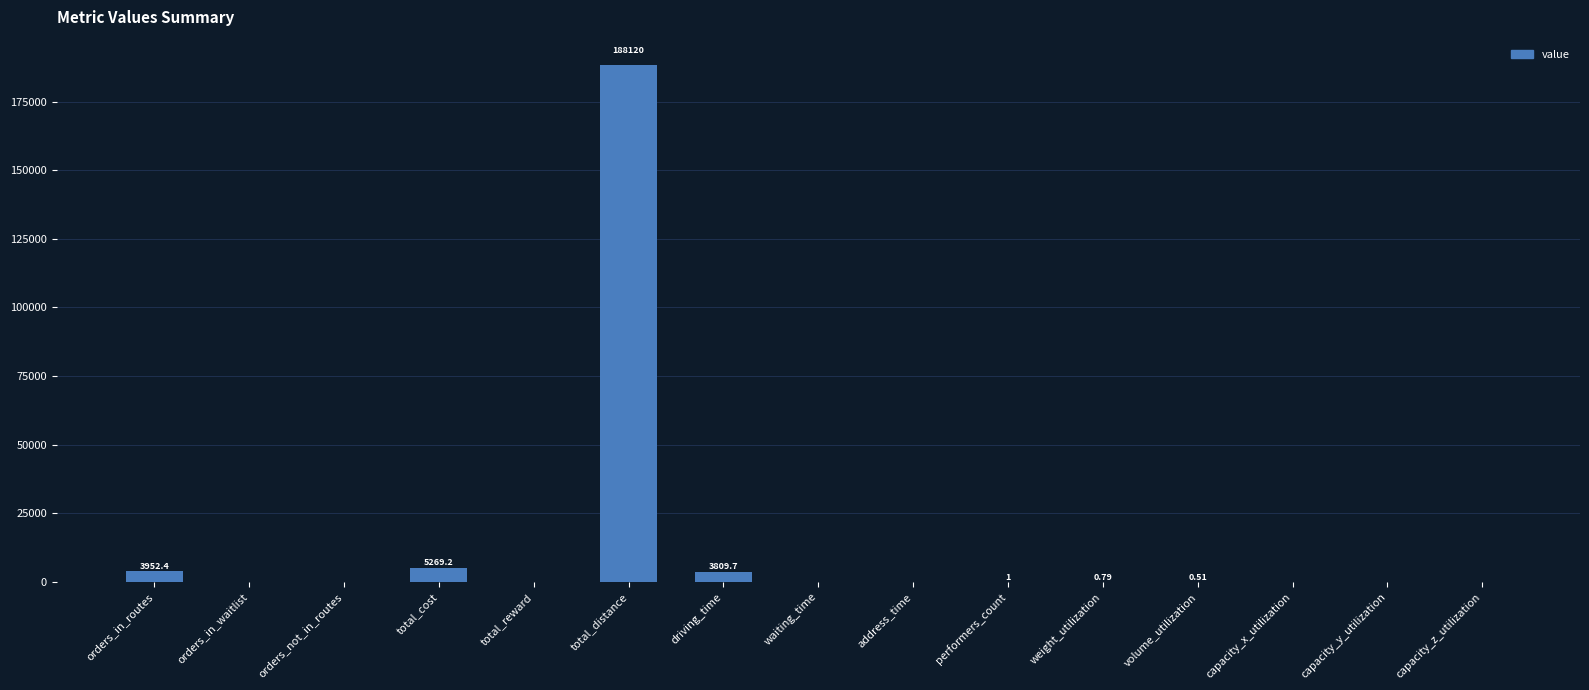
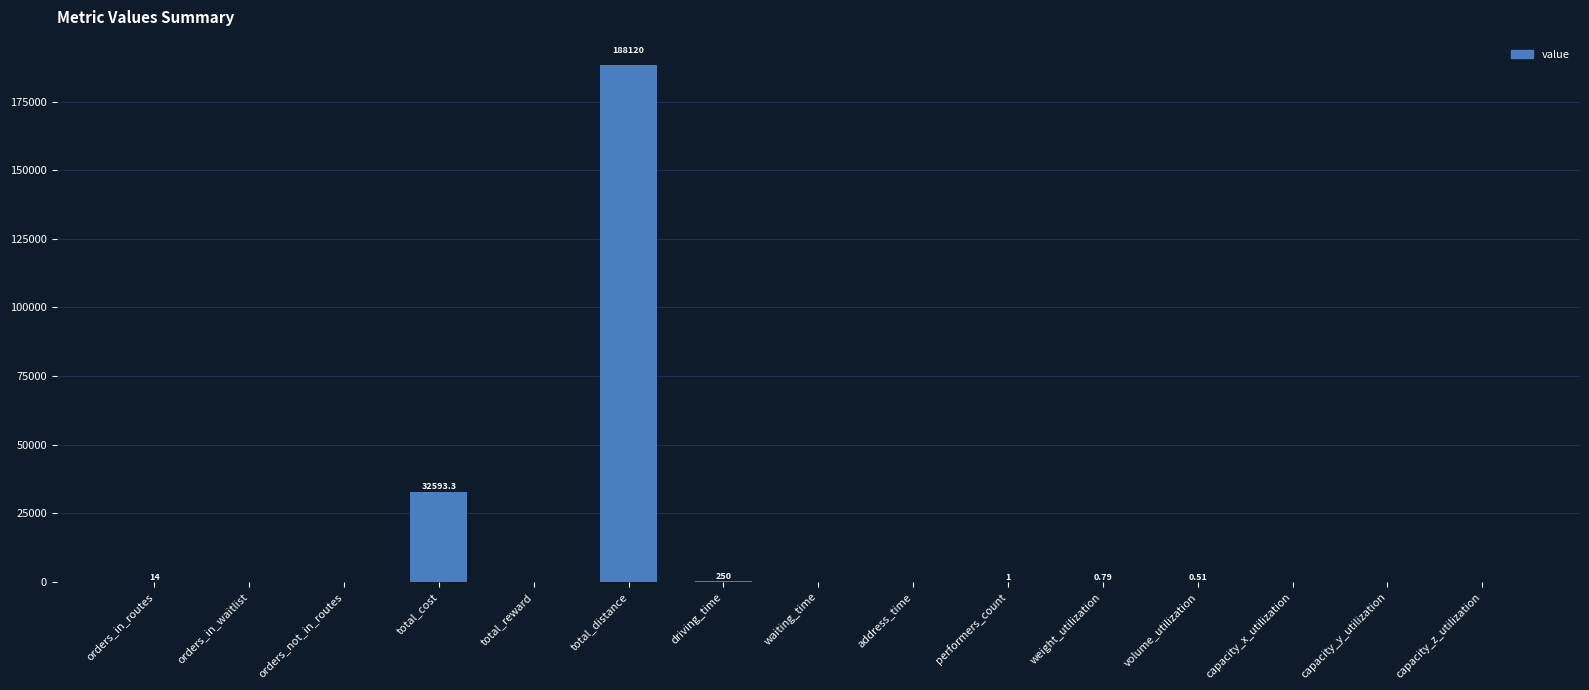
orders_in_routes: 3952.4 -> 14
total_cost: 5269.2 -> 32593.3
driving_time: 3809.7 -> 250
